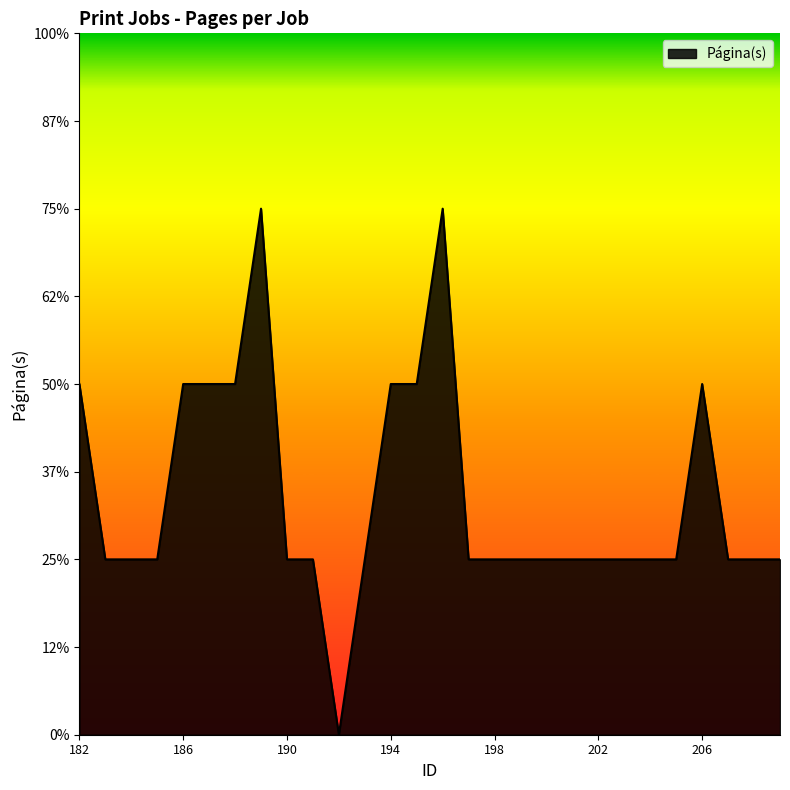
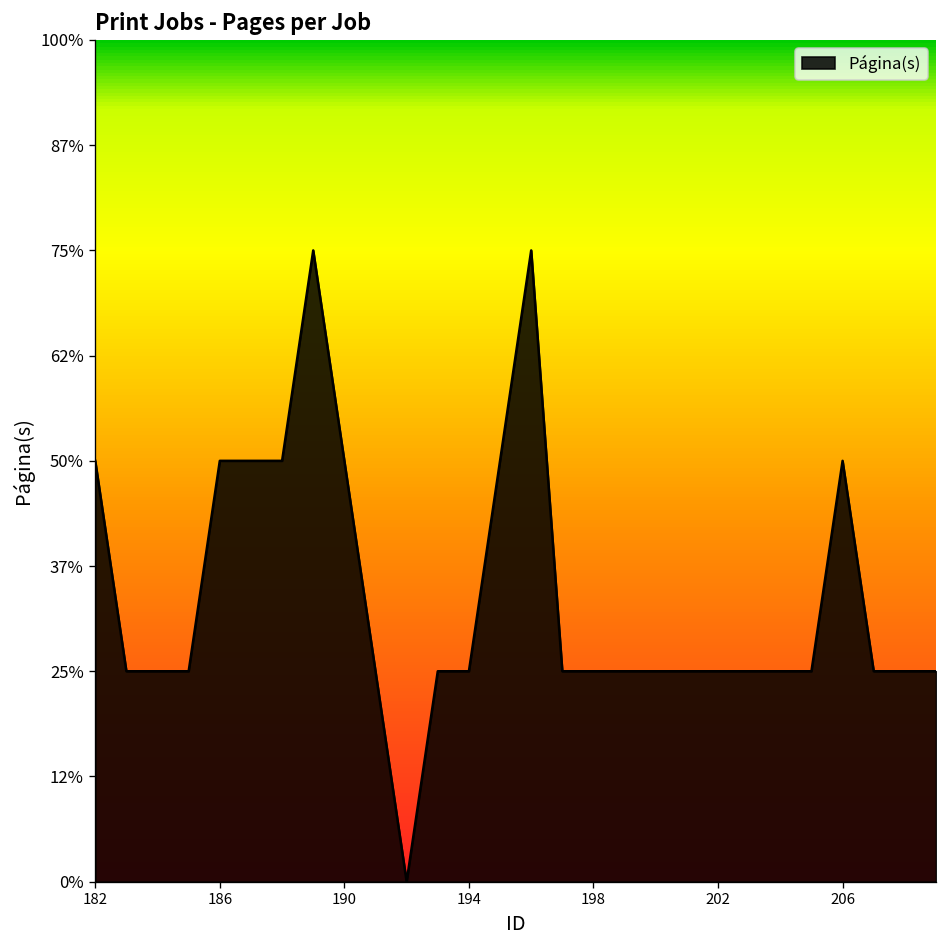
190: 25% -> 50%
194: 50% -> 25%
